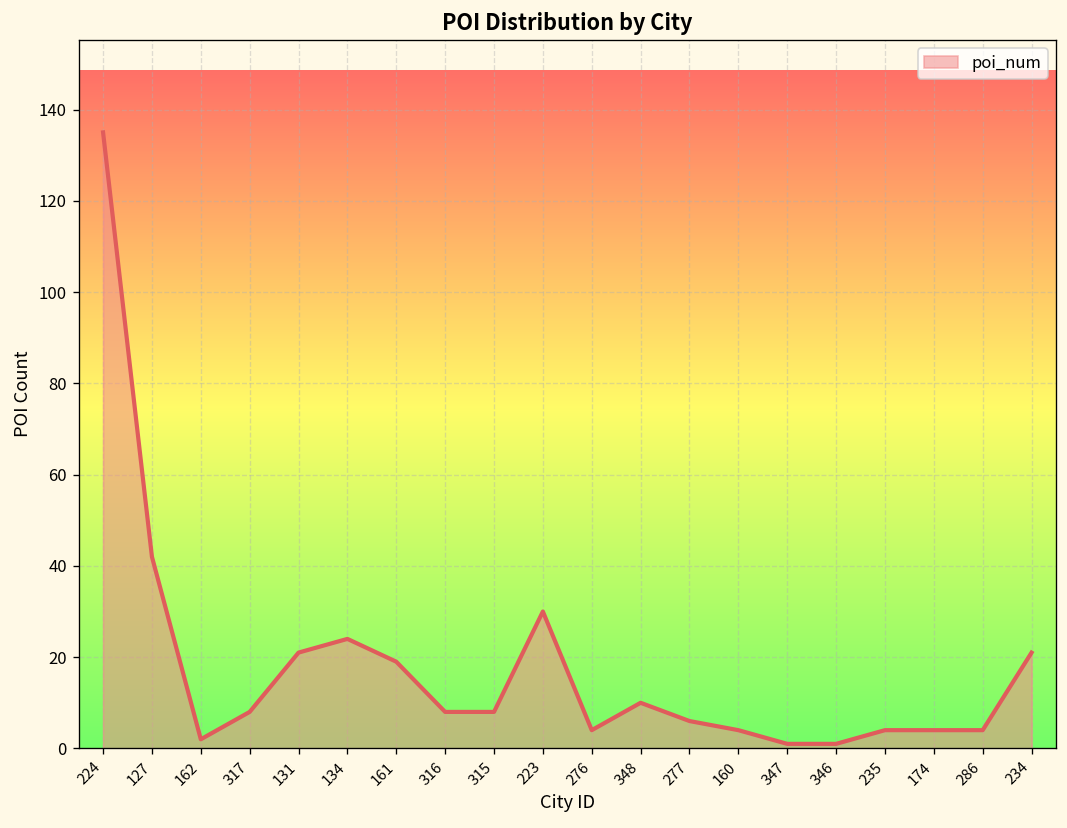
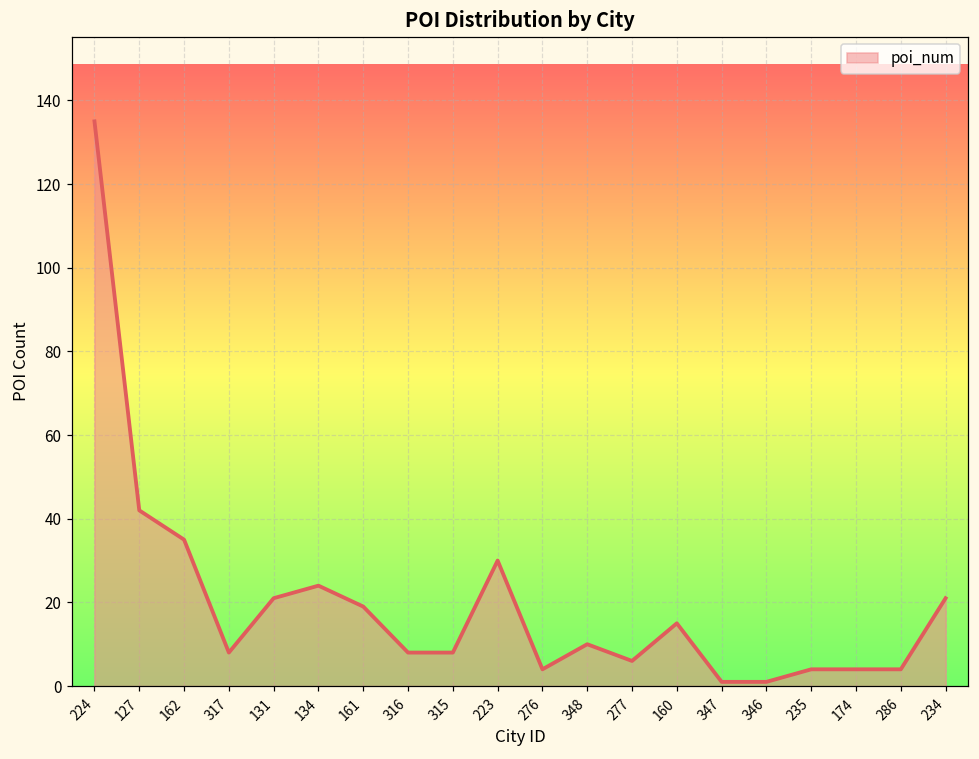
162: 2 -> 35
160: 4 -> 15
